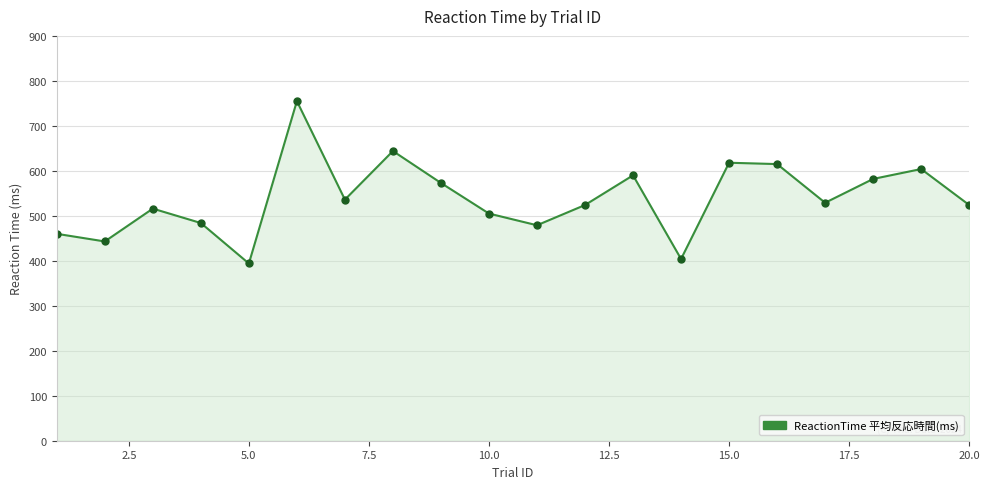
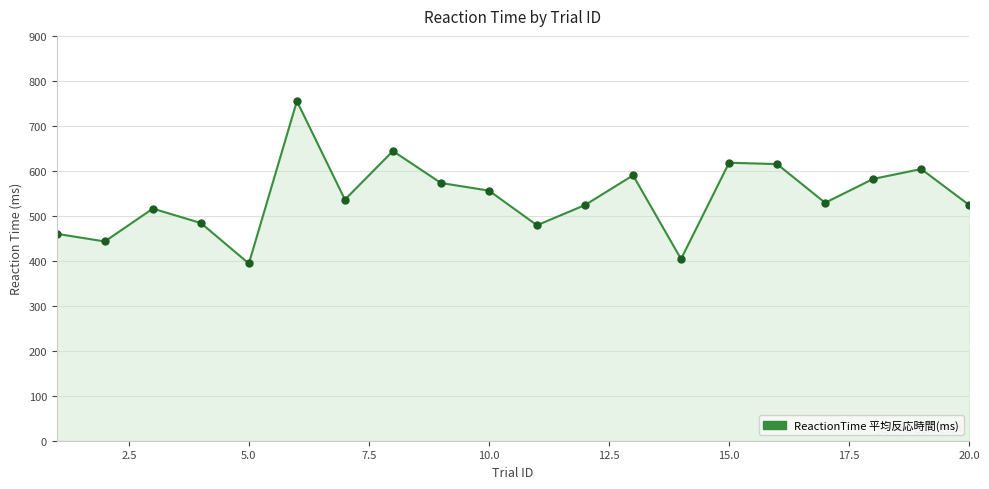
10.0: 510 -> 560
